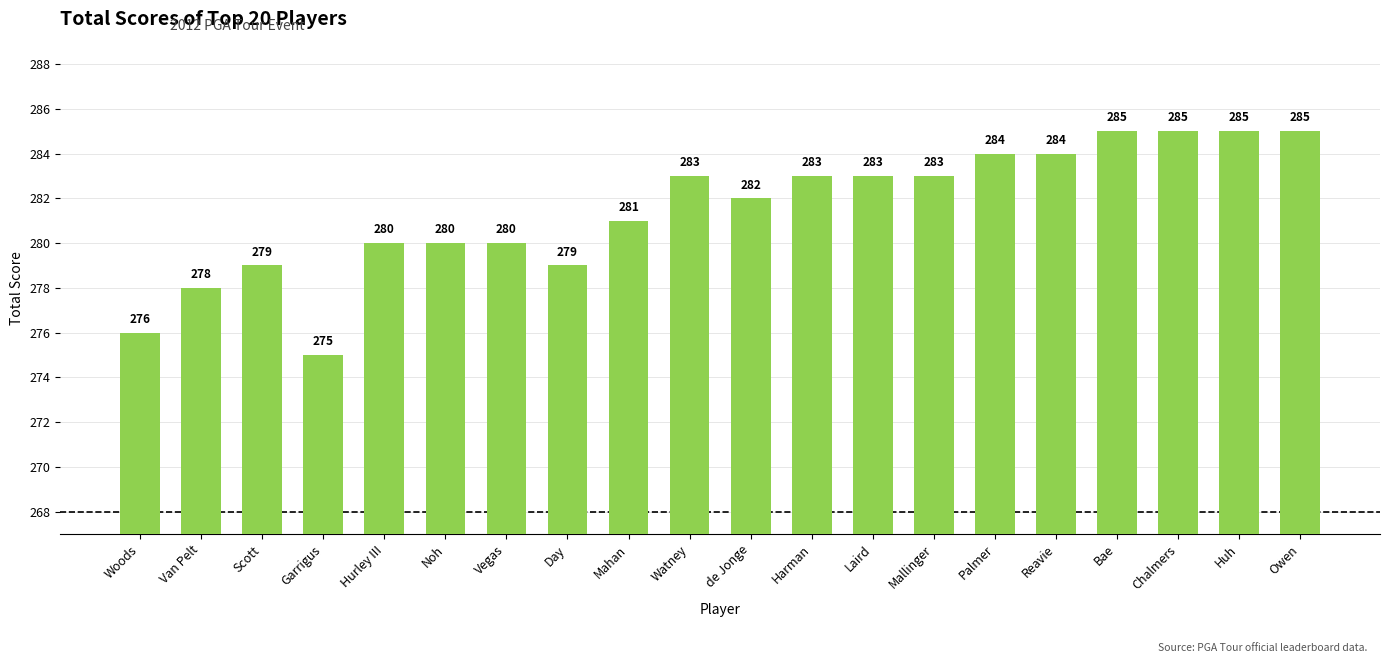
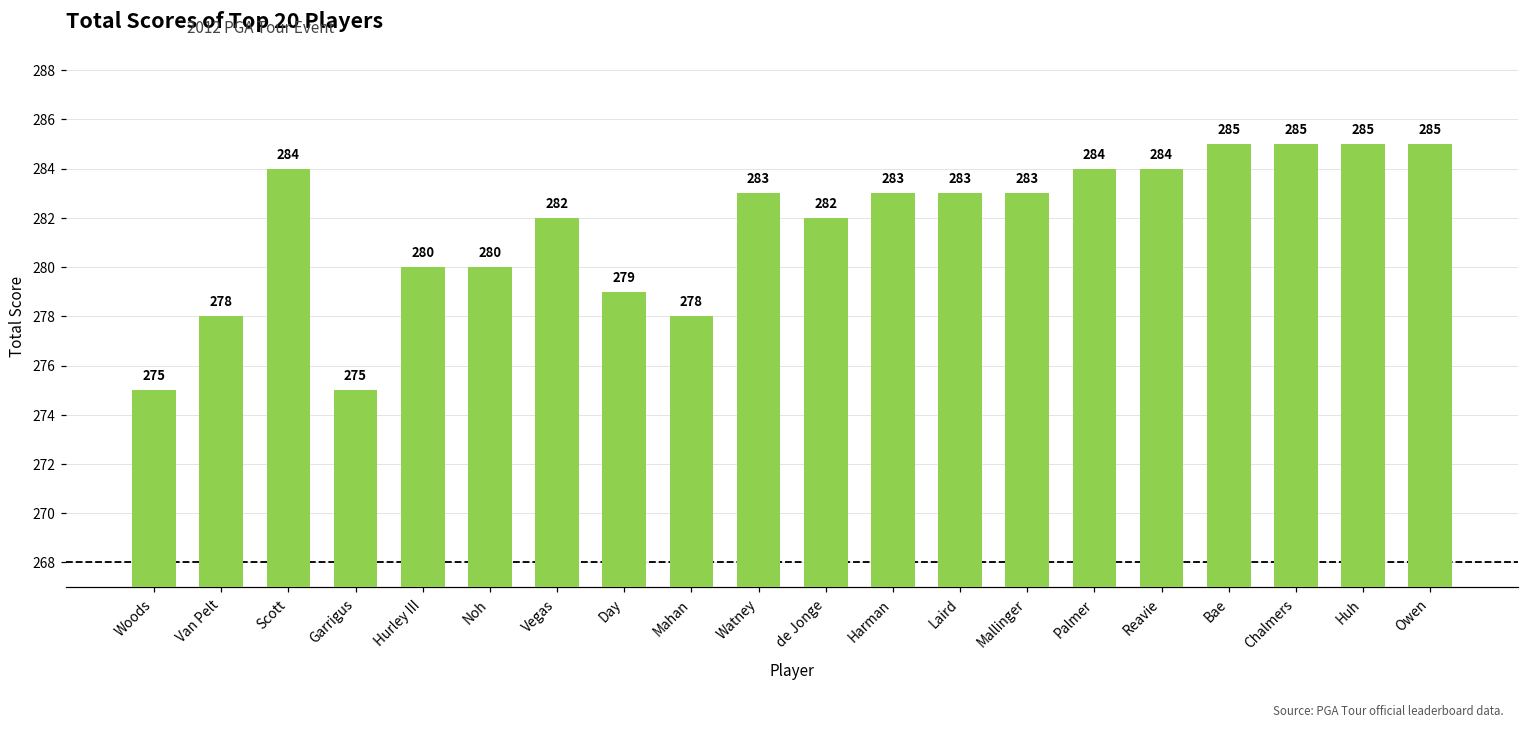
Woods: 276 -> 275
Scott: 279 -> 284
Vegas: 280 -> 282
Mahan: 281 -> 278
